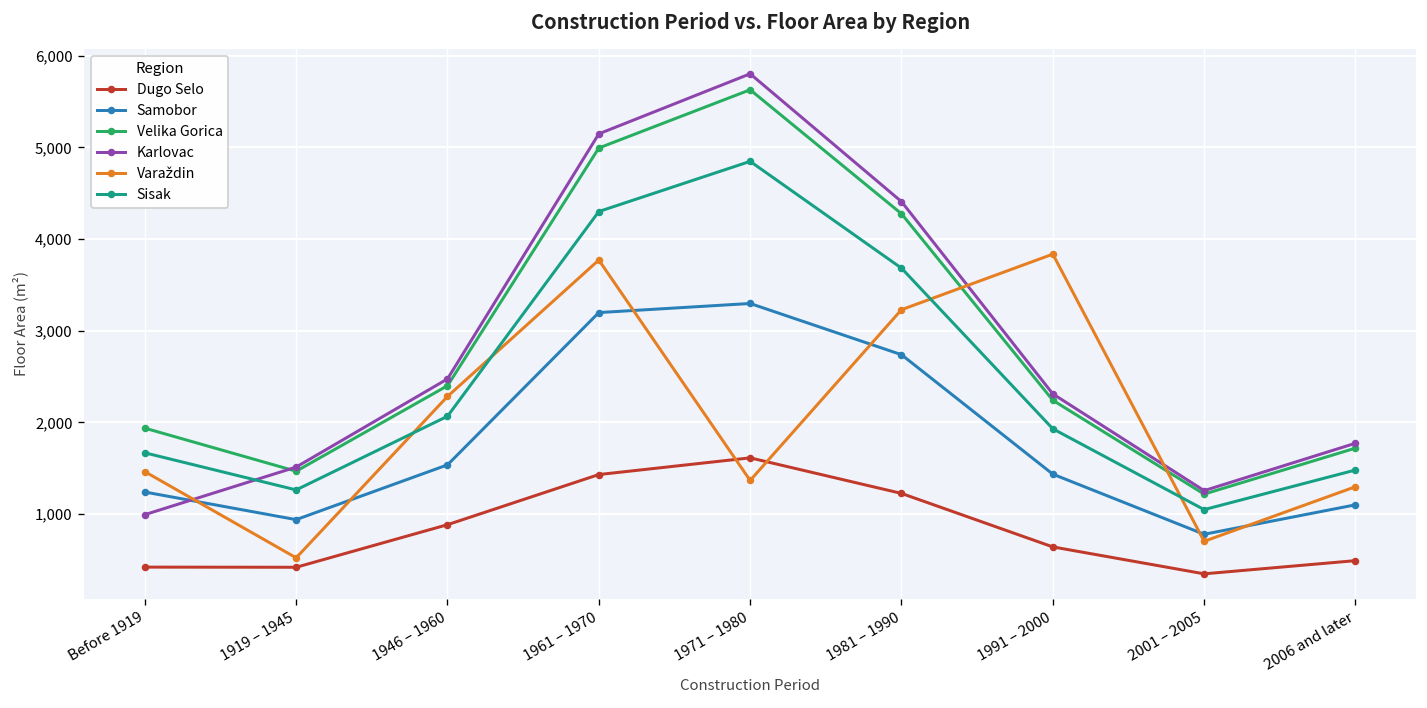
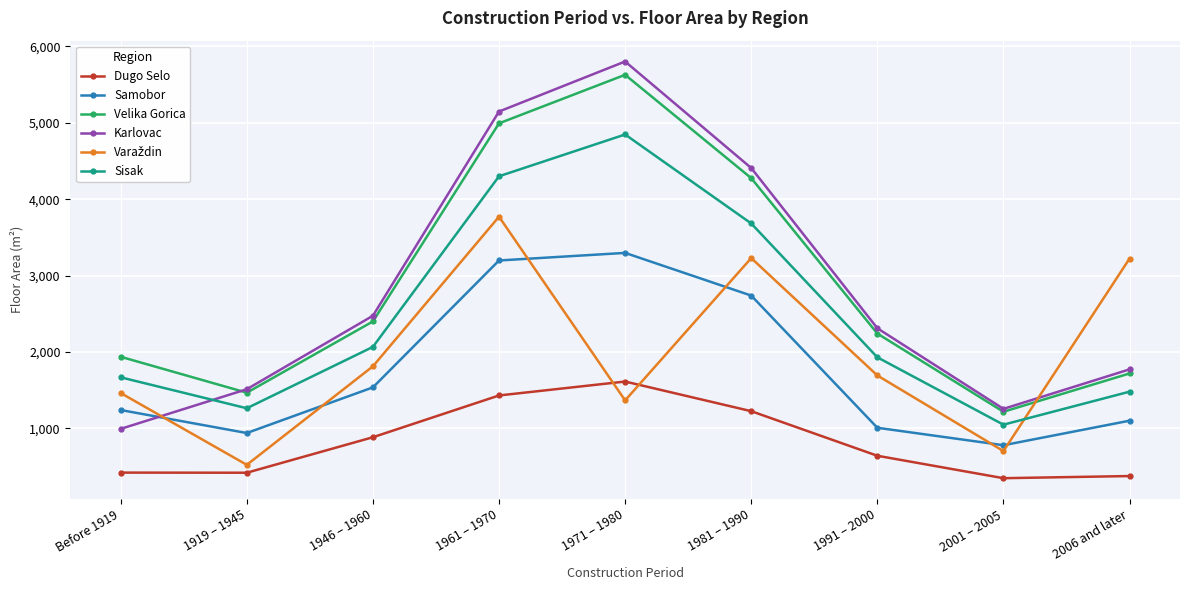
Varaždin, 1946 – 1960: 2,300 -> 1,800
Samobor, 1991 – 2000: 1,400 -> 1,000
Varaždin, 1991 – 2000: 3,800 -> 1,700
Dugo Selo, 2006 and later: 500 -> 400
Varaždin, 2006 and later: 1,300 -> 3,200
